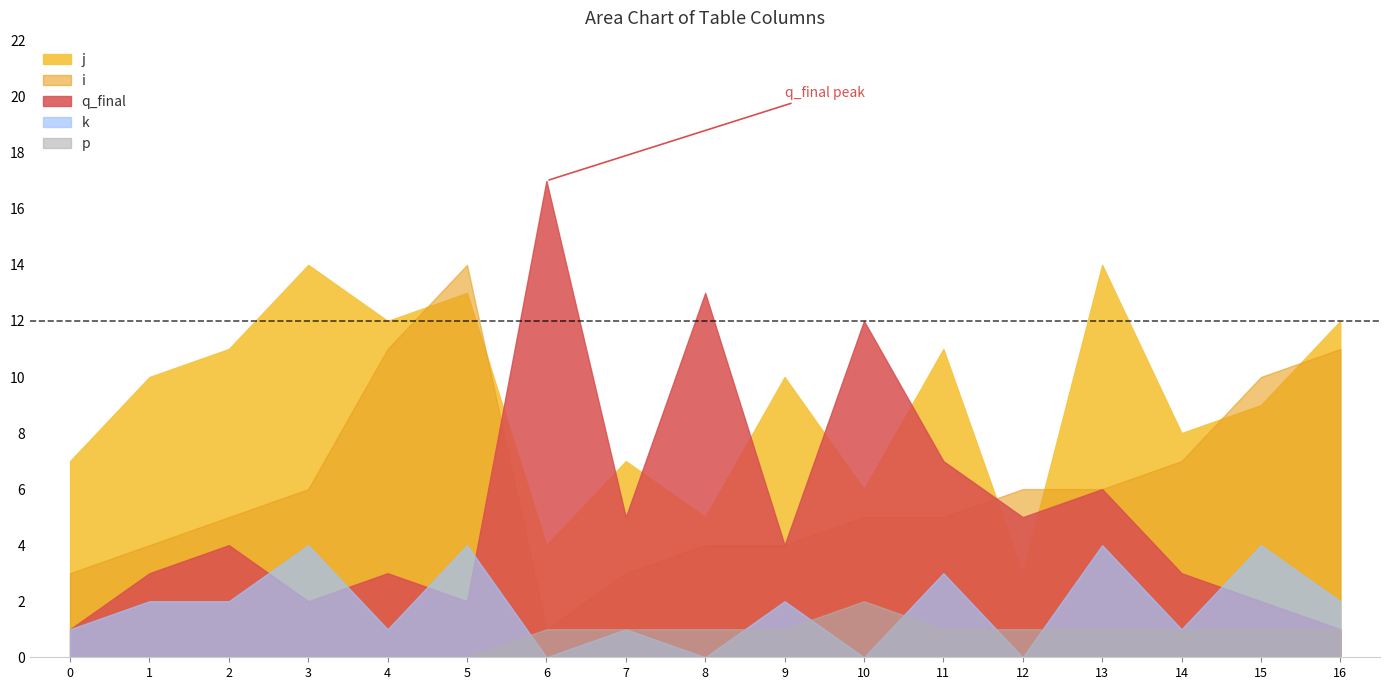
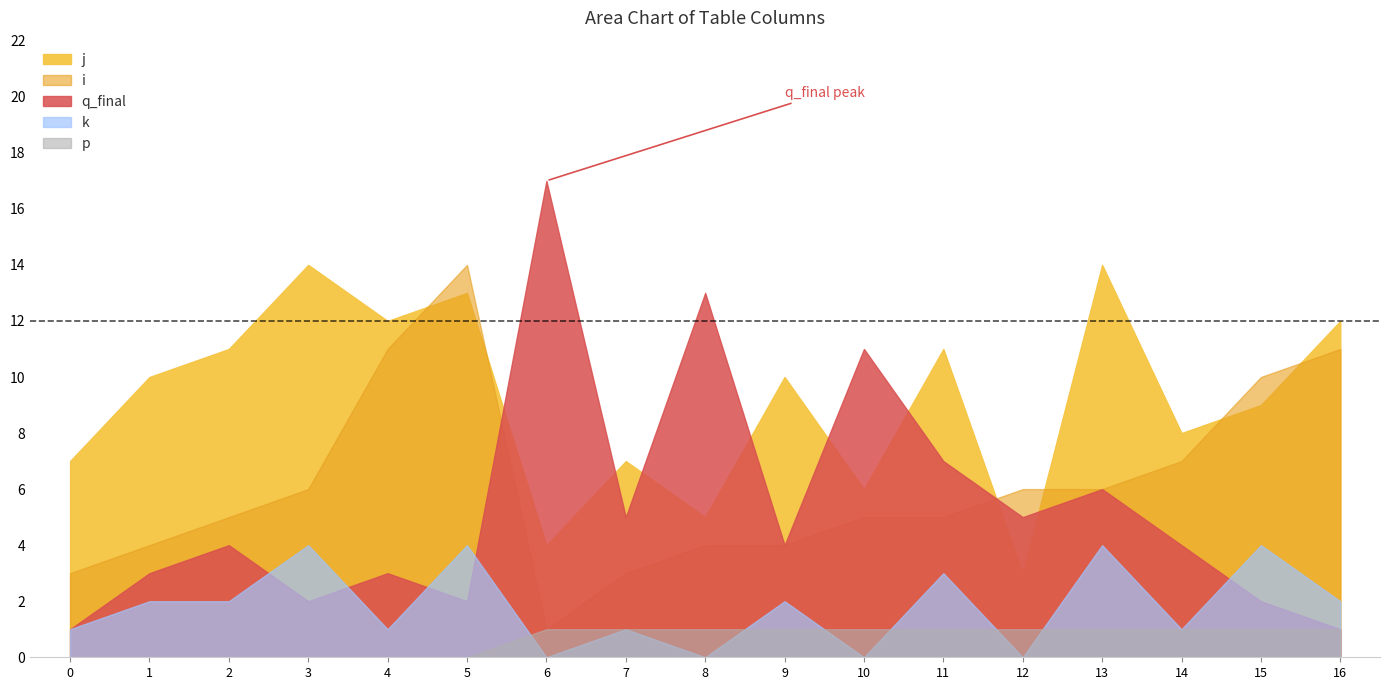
q_final, 10: 12 -> 11
p, 10: 2 -> 1
q_final, 14: 3 -> 4
